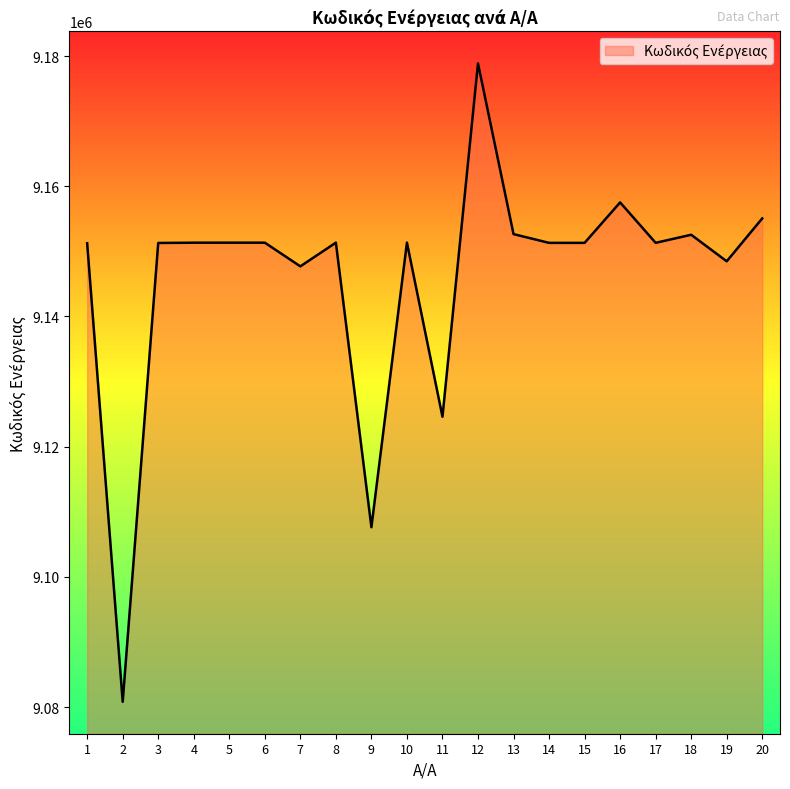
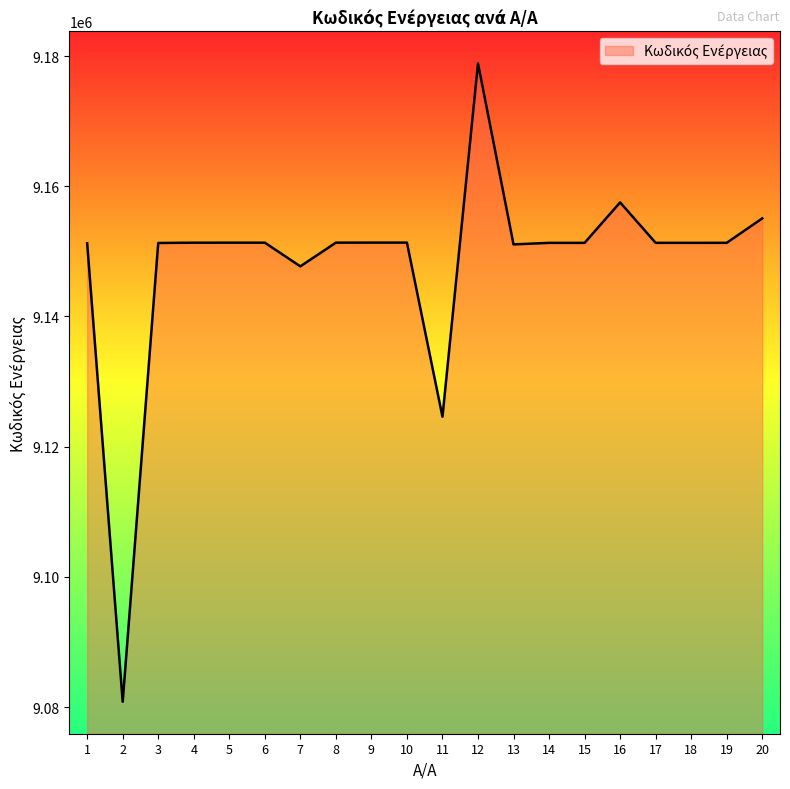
9: 9108000 -> 9151000
13: 9153000 -> 9151000
18: 9153000 -> 9151000
19: 9148000 -> 9151000
